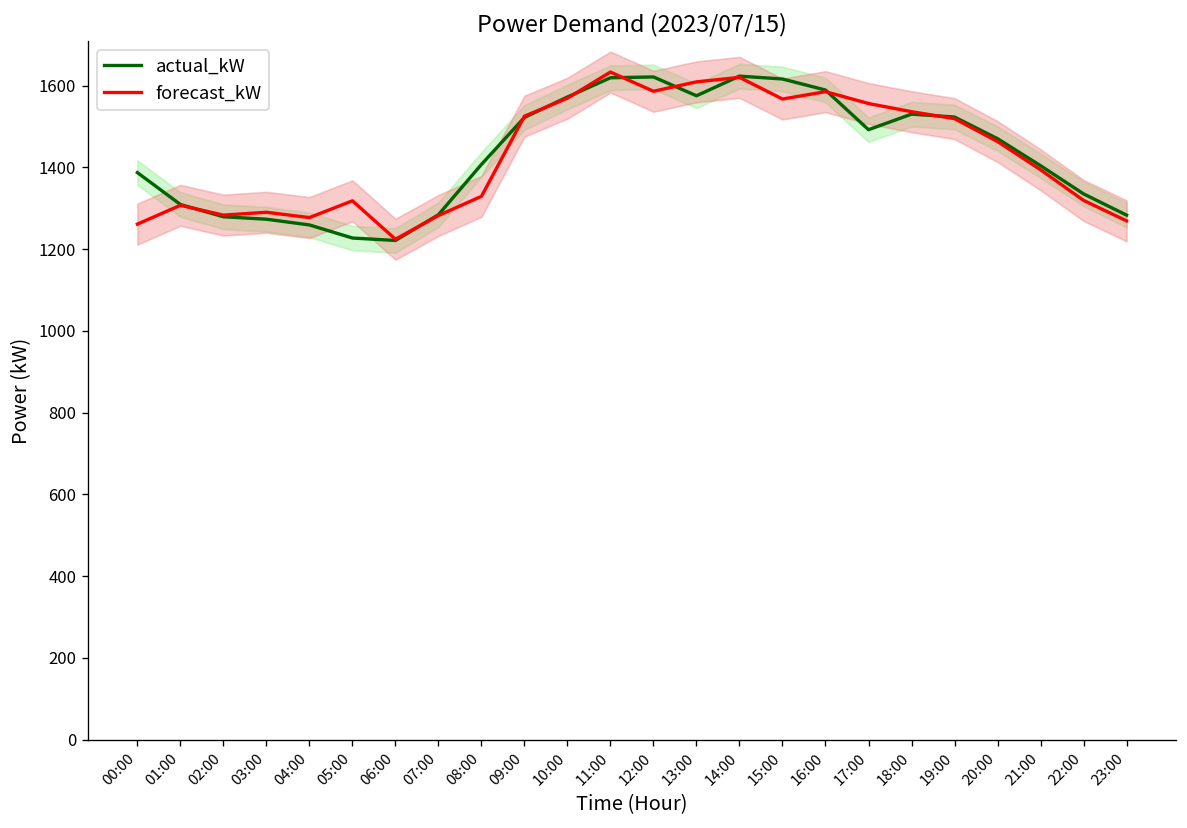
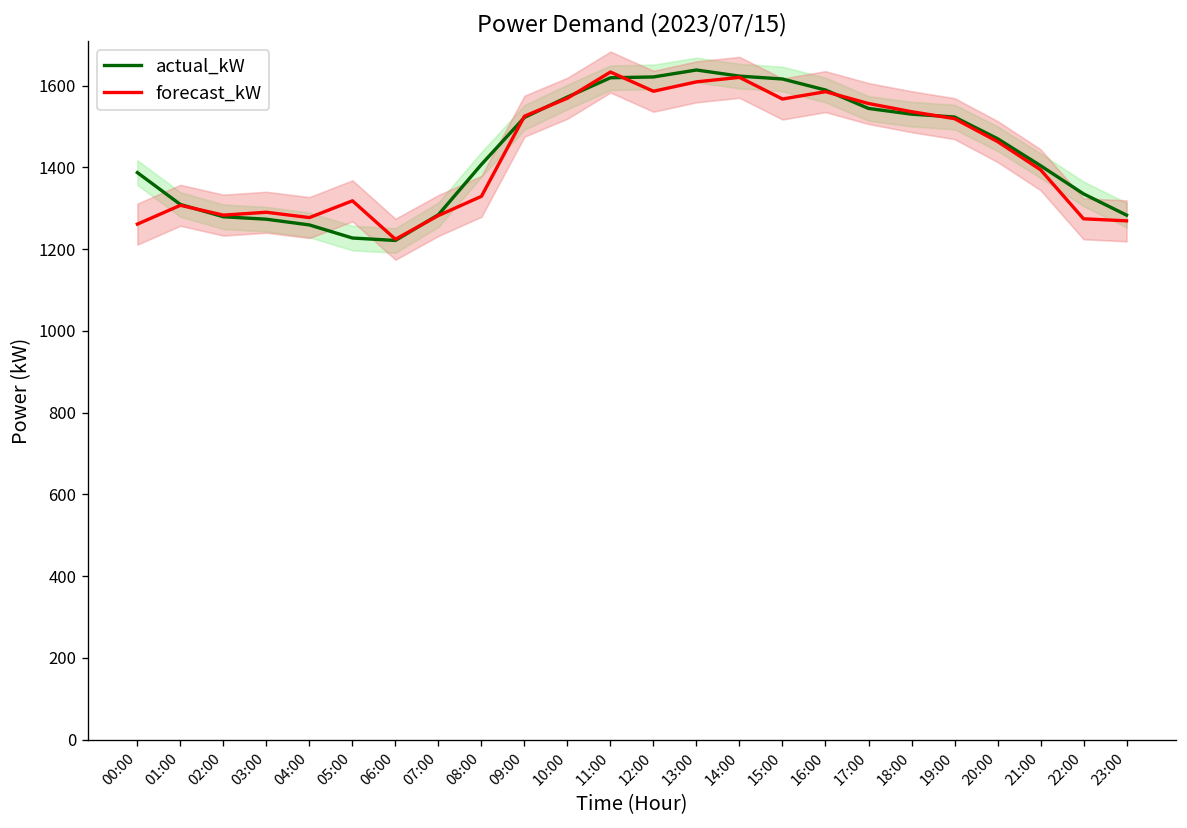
actual_kW, 13:00: 1580 -> 1640
actual_kW, 17:00: 1490 -> 1540
forecast_kW, 22:00: 1320 -> 1270
